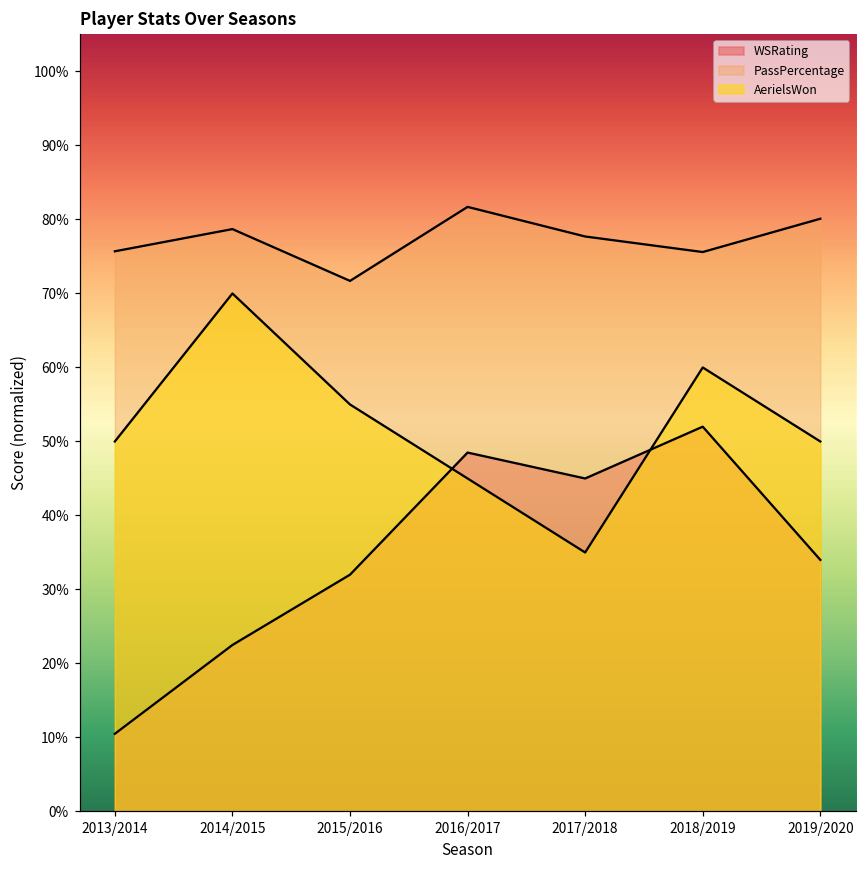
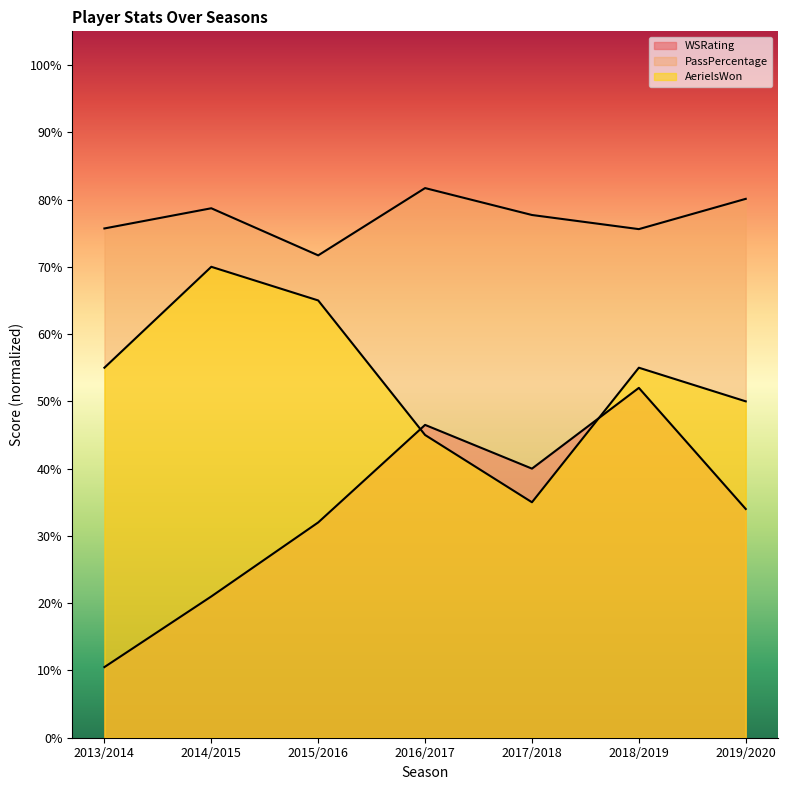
AerielsWon, 2013/2014: 50% -> 55%
WSRating, 2014/2015: 23% -> 21%
AerielsWon, 2015/2016: 55% -> 65%
WSRating, 2016/2017: 48% -> 46%
WSRating, 2017/2018: 45% -> 40%
AerielsWon, 2018/2019: 60% -> 55%
